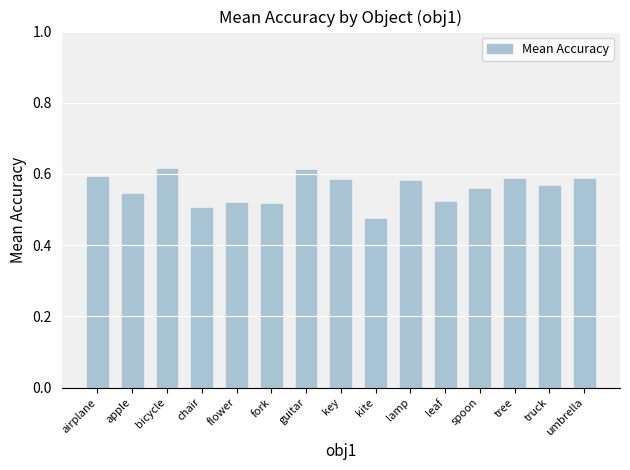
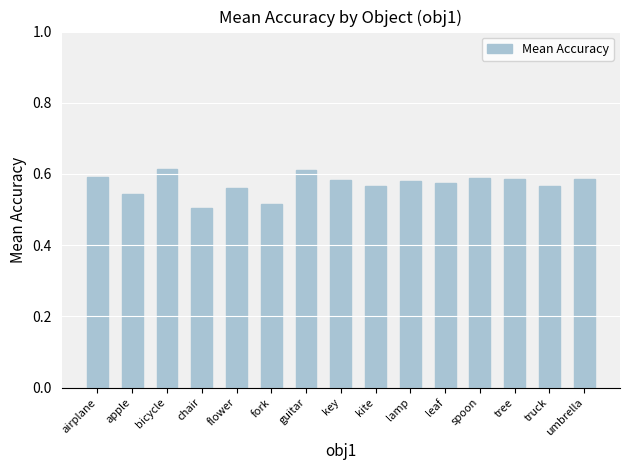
flower: 0.52 -> 0.56
kite: 0.47 -> 0.57
leaf: 0.52 -> 0.58
spoon: 0.56 -> 0.59
